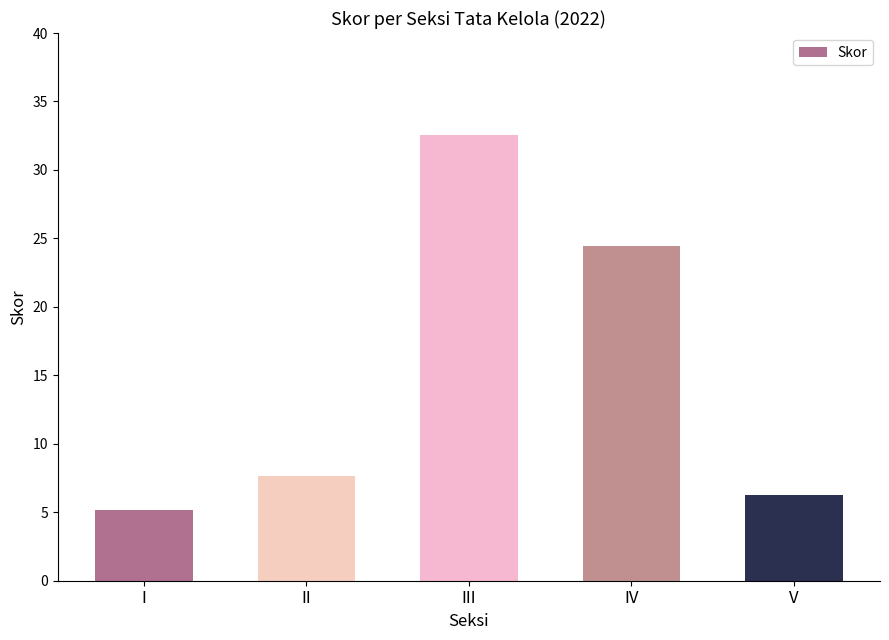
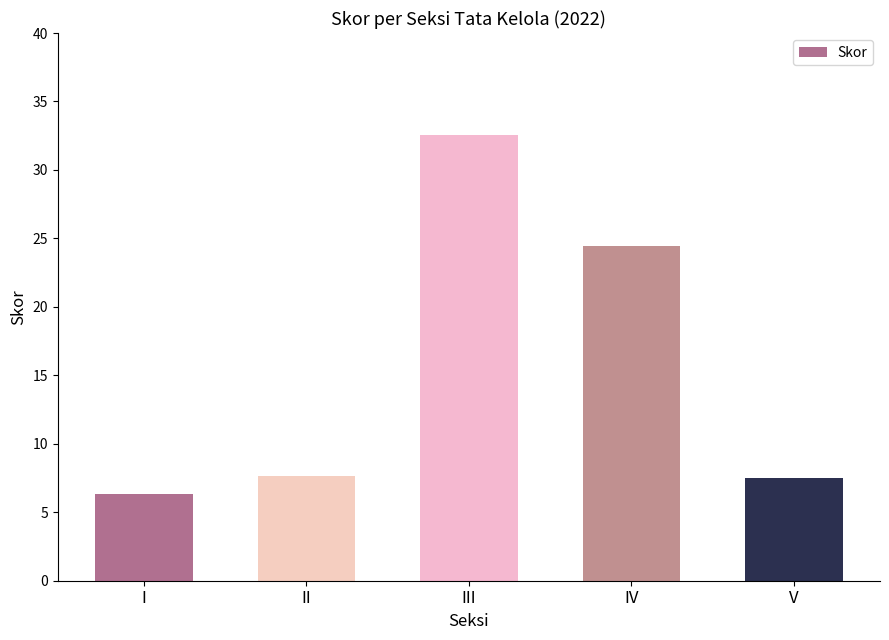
I: 5.2 -> 6.4
V: 6.2 -> 7.5
